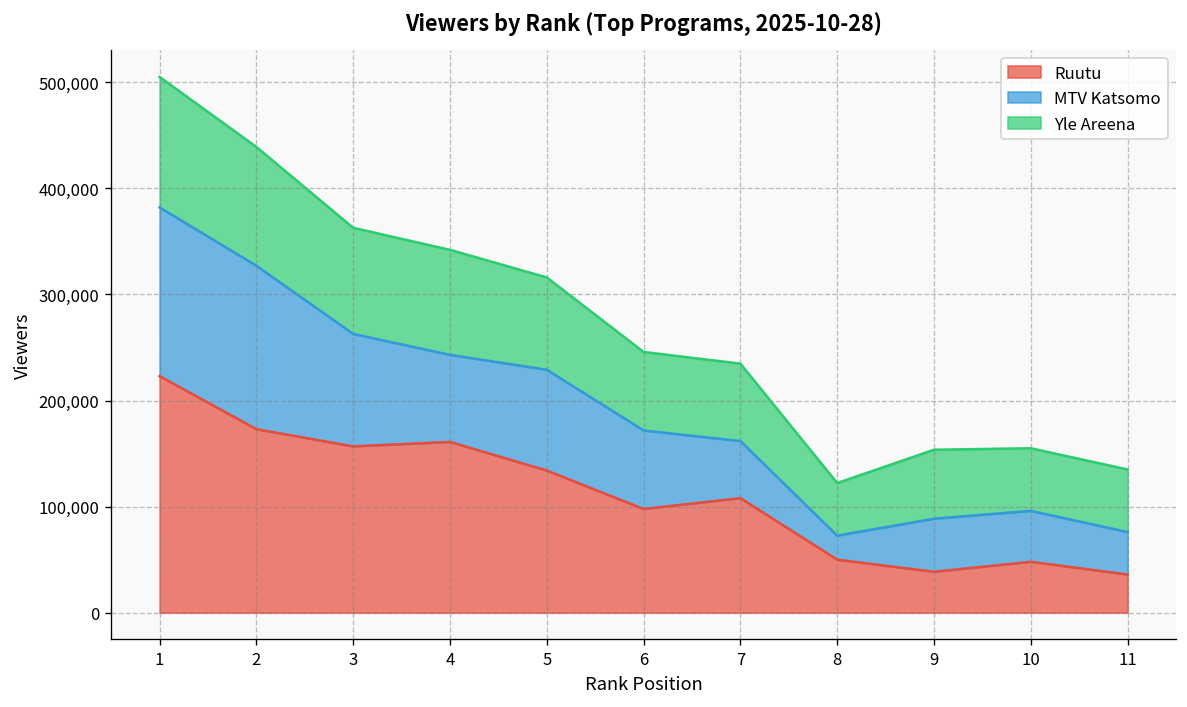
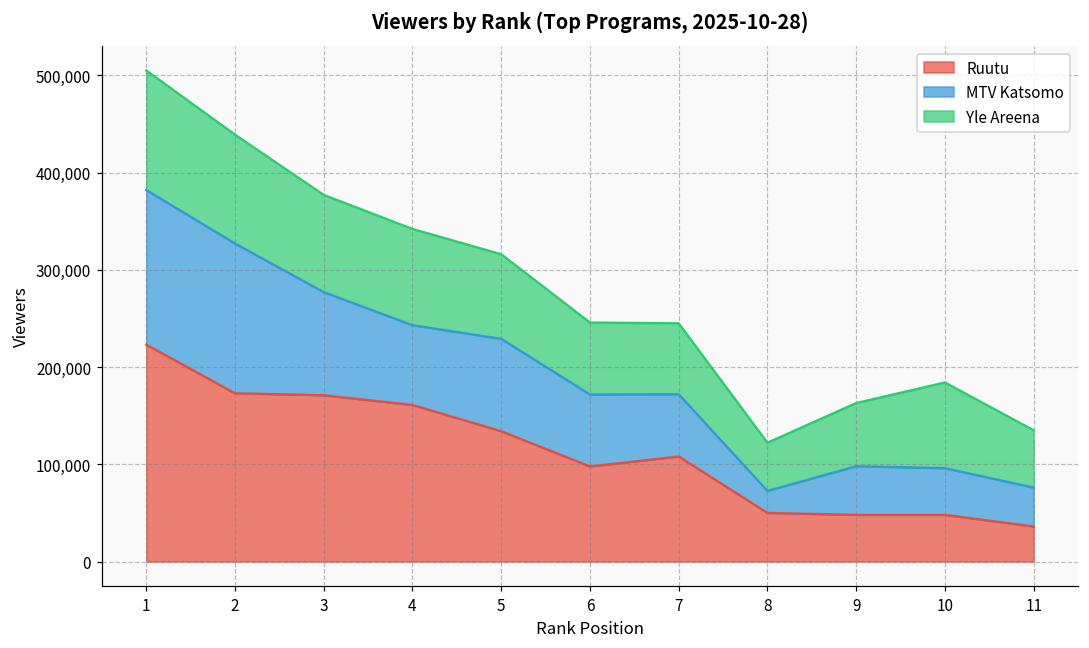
Ruutu, 3: 160,000 -> 170,000
MTV Katsomo, 7: 50,000 -> 60,000
Ruutu, 9: 40,000 -> 50,000
Yle Areena, 10: 60,000 -> 90,000
